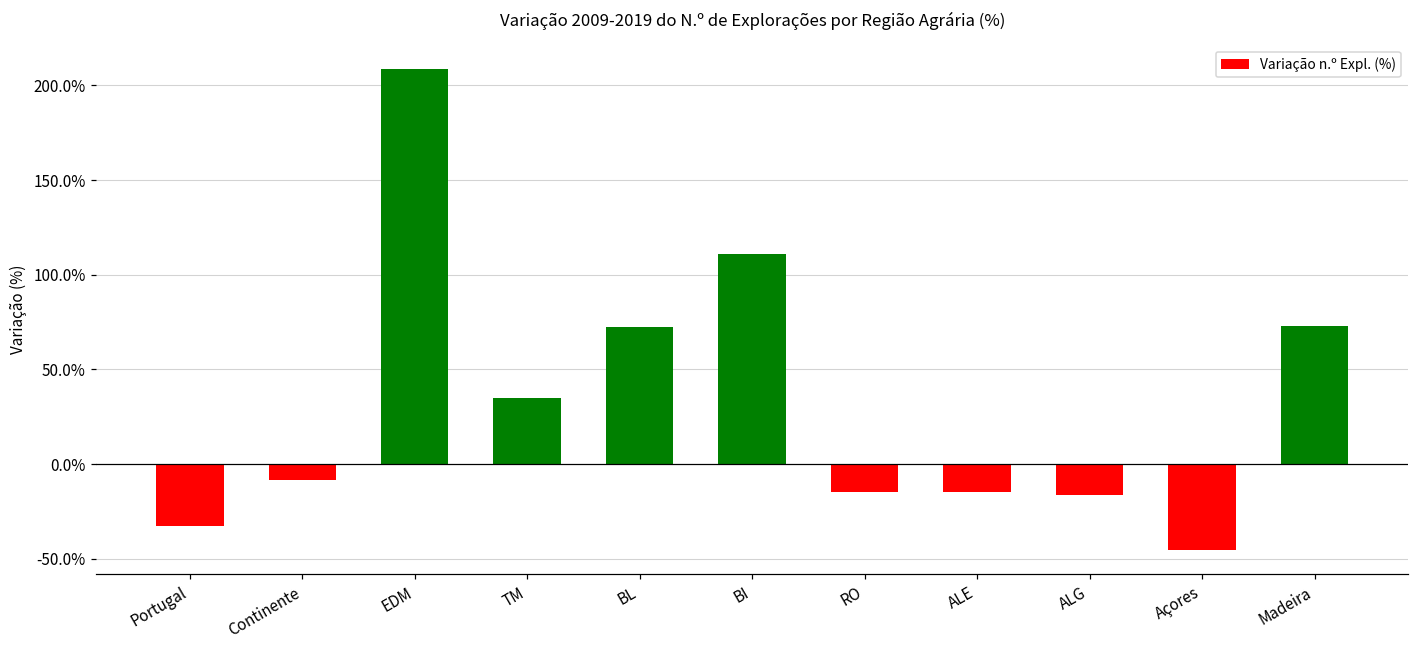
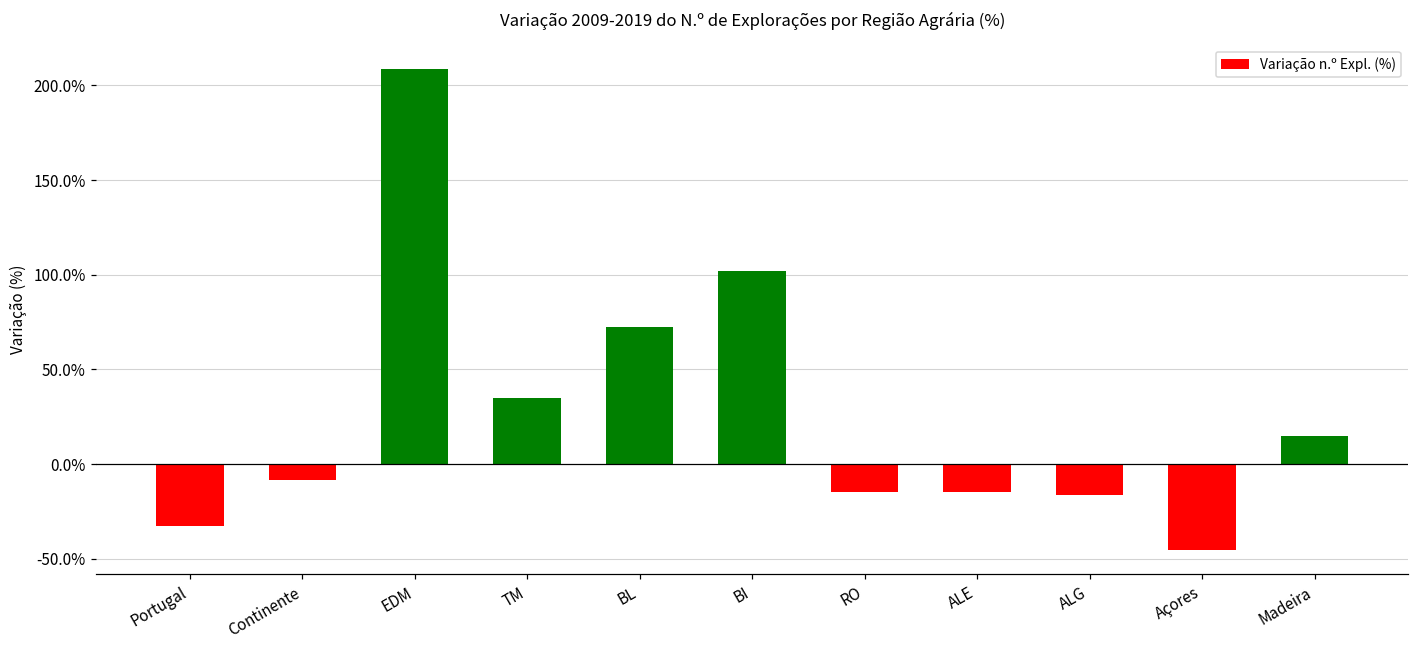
BI: 111% -> 102%
Madeira: 73% -> 15%
